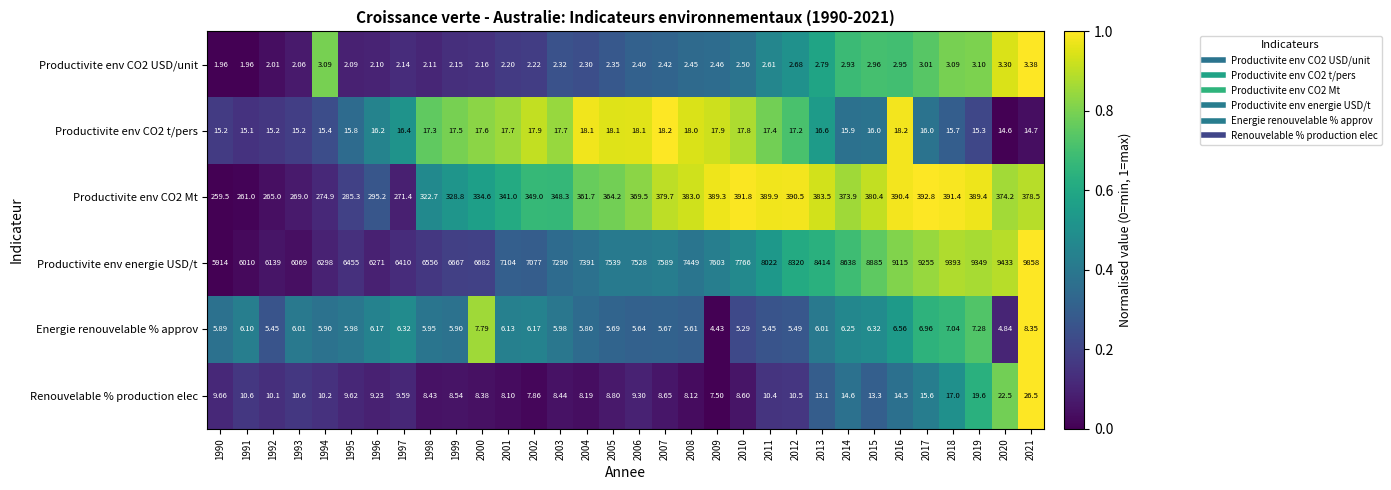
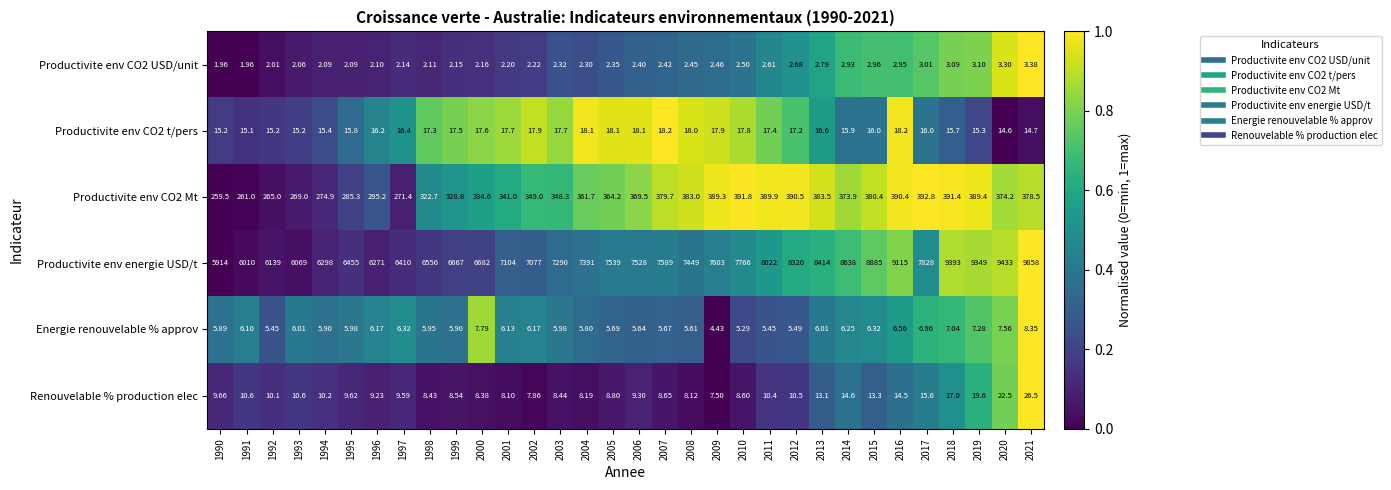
Productivite env CO2 USD/unit, 1994: 3.09 -> 2.09
Productivite env energie USD/t, 2017: 9255 -> 7828
Energie renouvelable % approv, 2020: 4.84 -> 7.56
